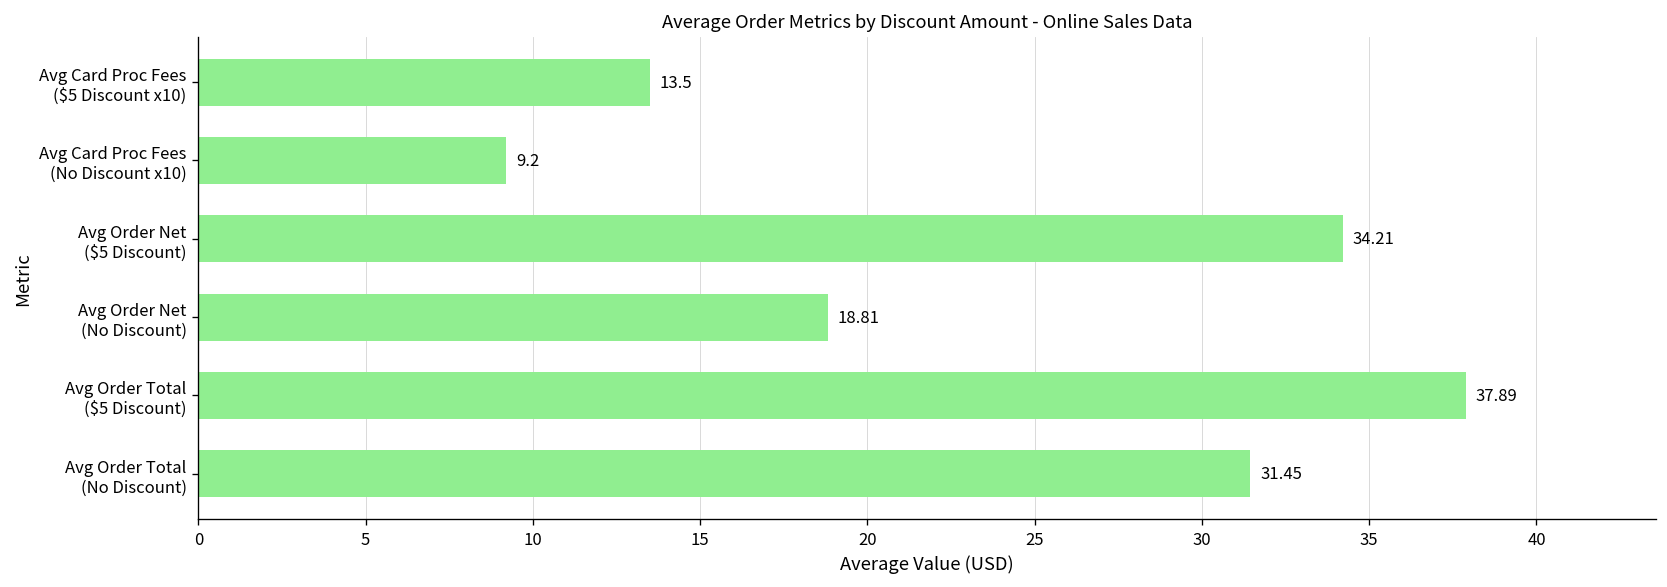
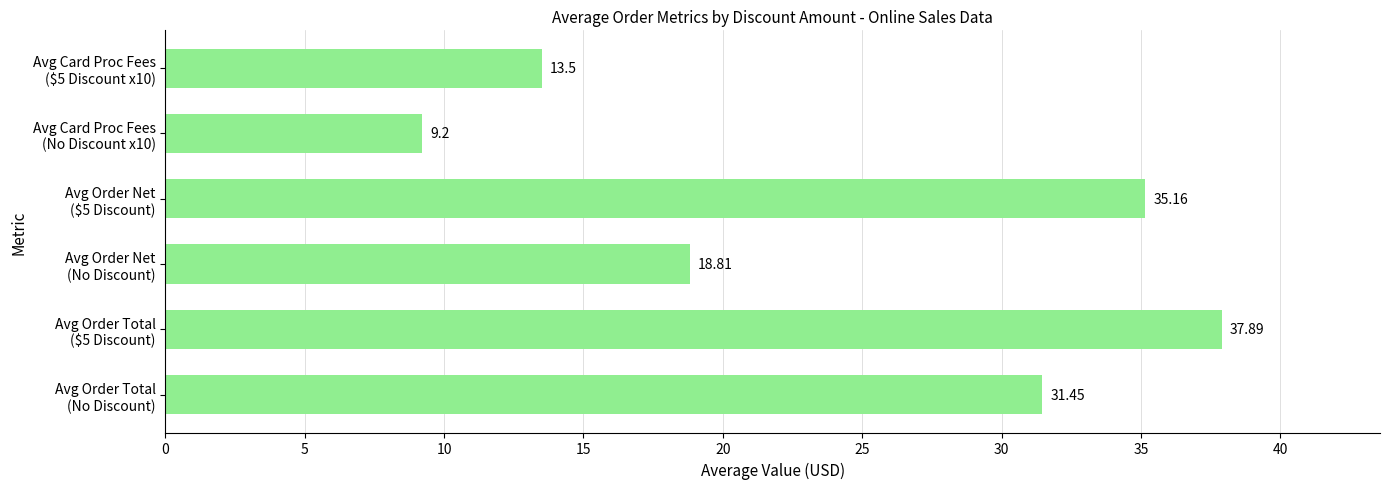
Avg Order Net ($5 Discount): 34.21 -> 35.16
